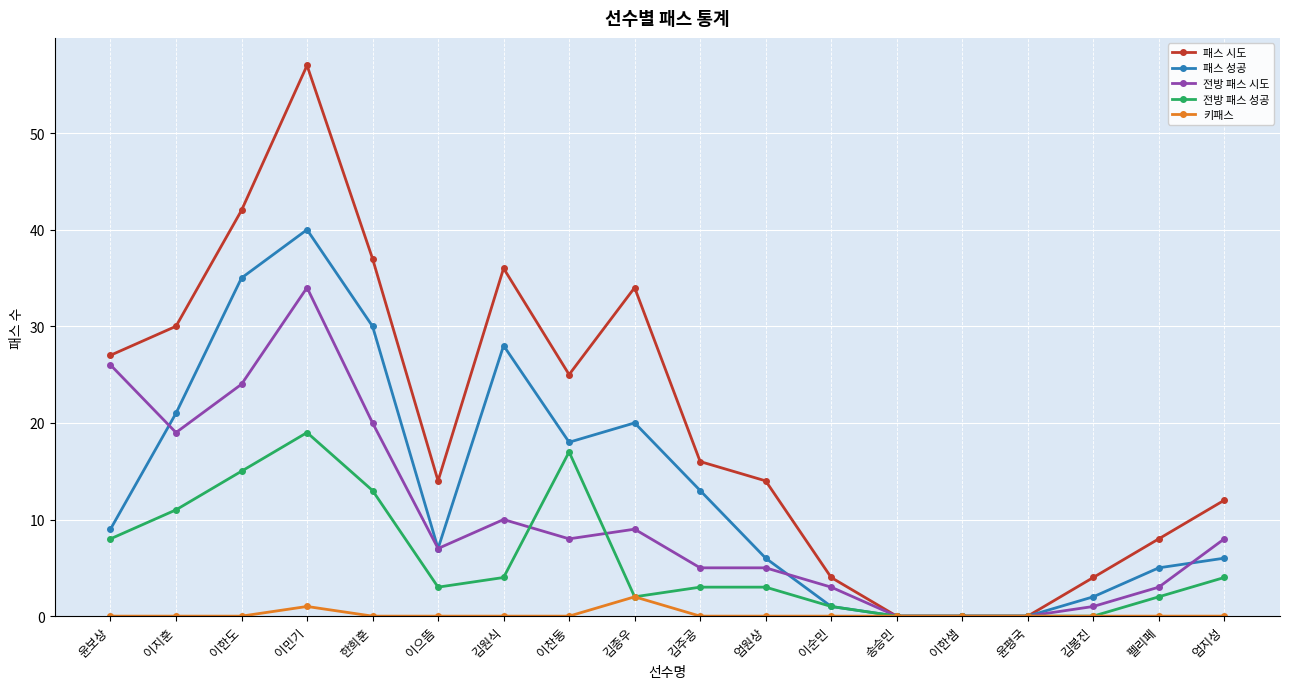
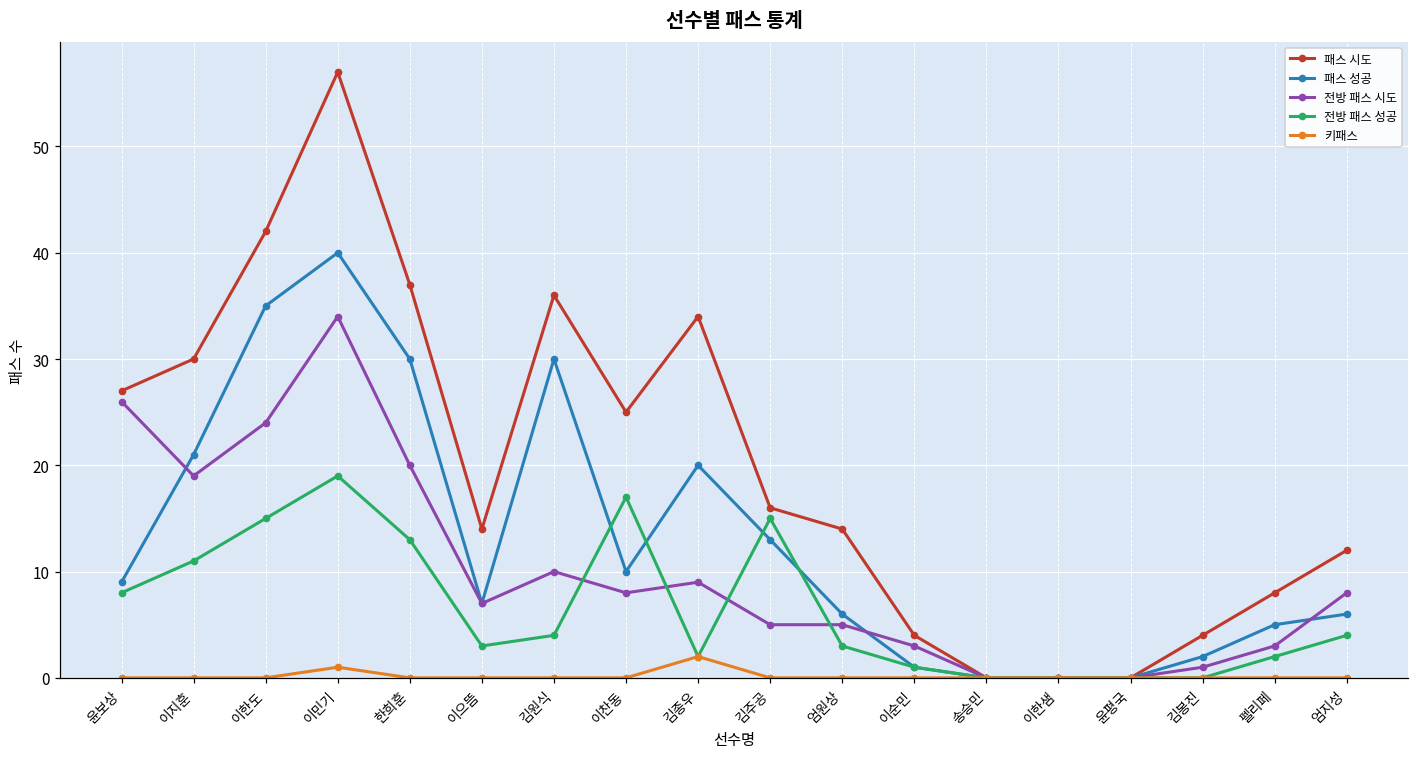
패스 성공, 김원식: 28 -> 30
패스 성공, 이찬동: 18 -> 10
전방 패스 성공, 김주공: 3 -> 15
